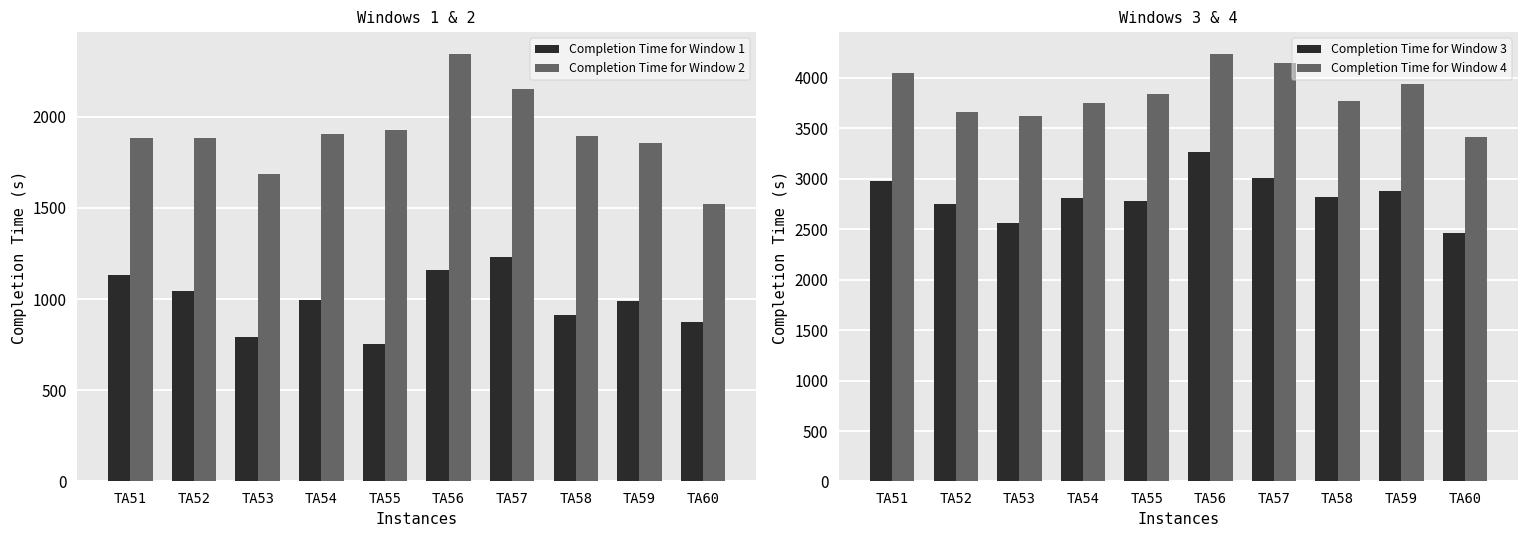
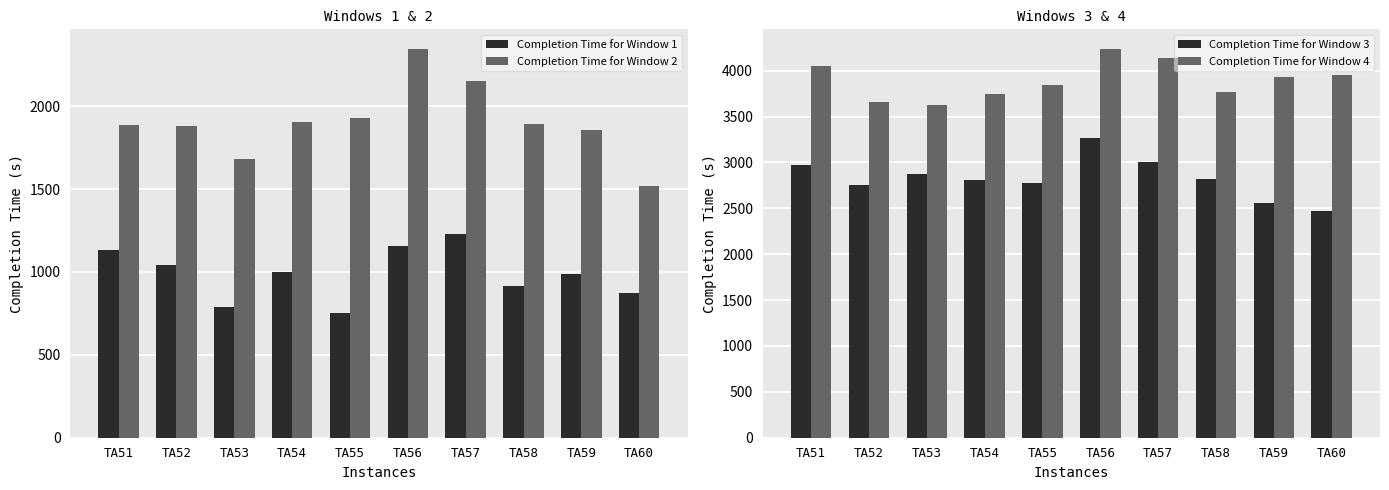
Windows 3 & 4, Completion Time for Window 3, TA53: 2600 -> 2900
Windows 3 & 4, Completion Time for Window 3, TA59: 2900 -> 2600
Windows 3 & 4, Completion Time for Window 4, TA60: 3400 -> 4000
